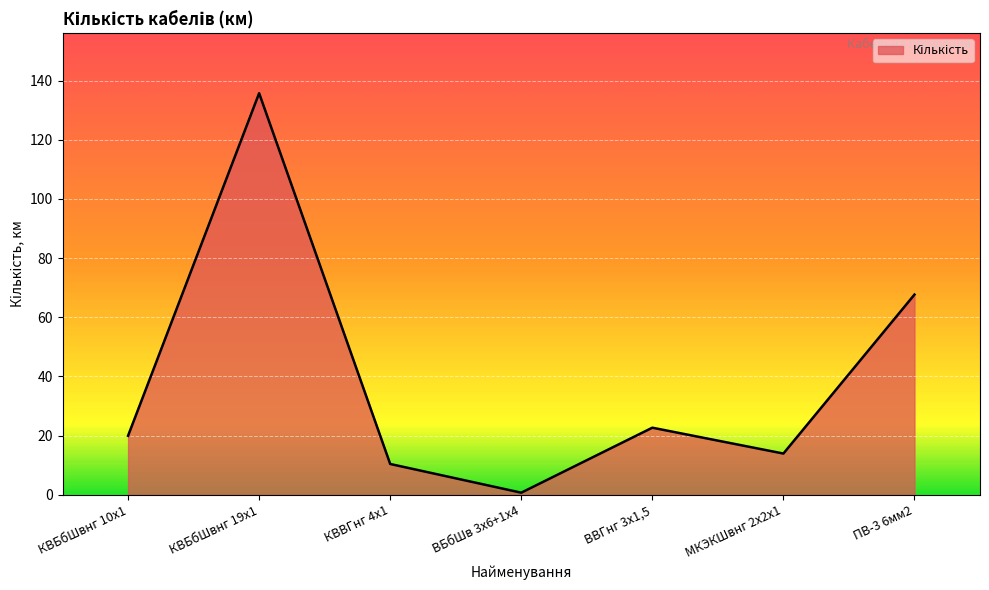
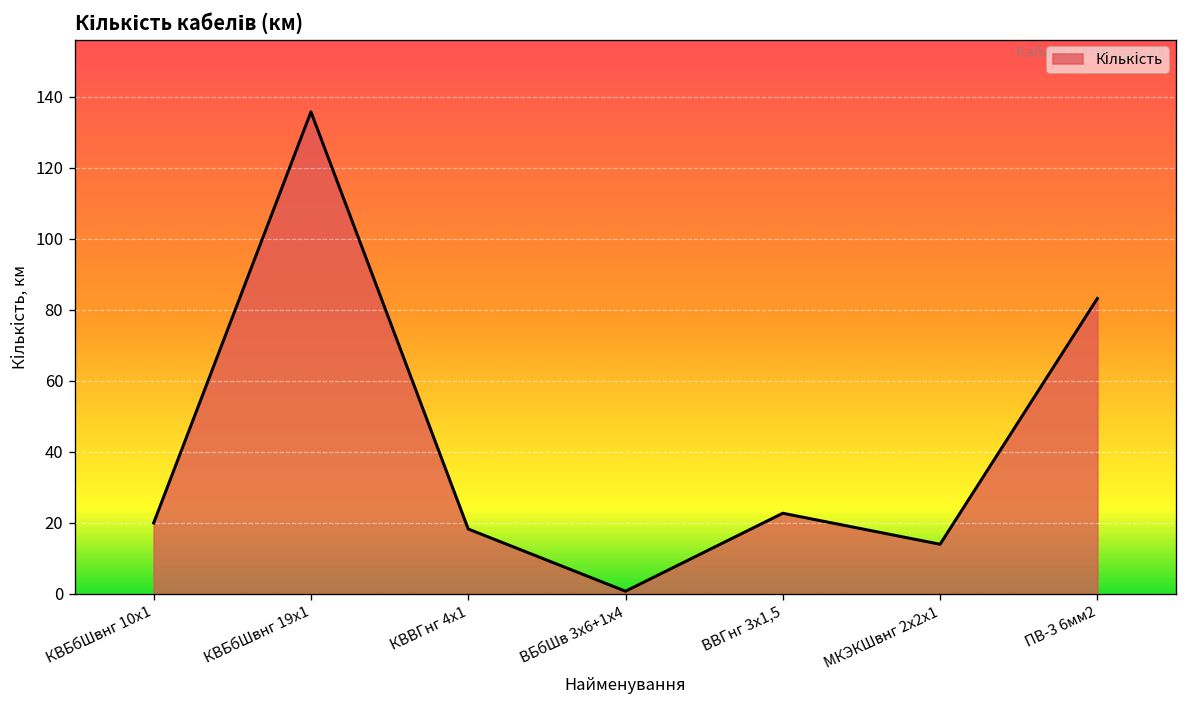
КВВГнг 4x1: 10 -> 18
ПВ-3 6мм2: 68 -> 83
